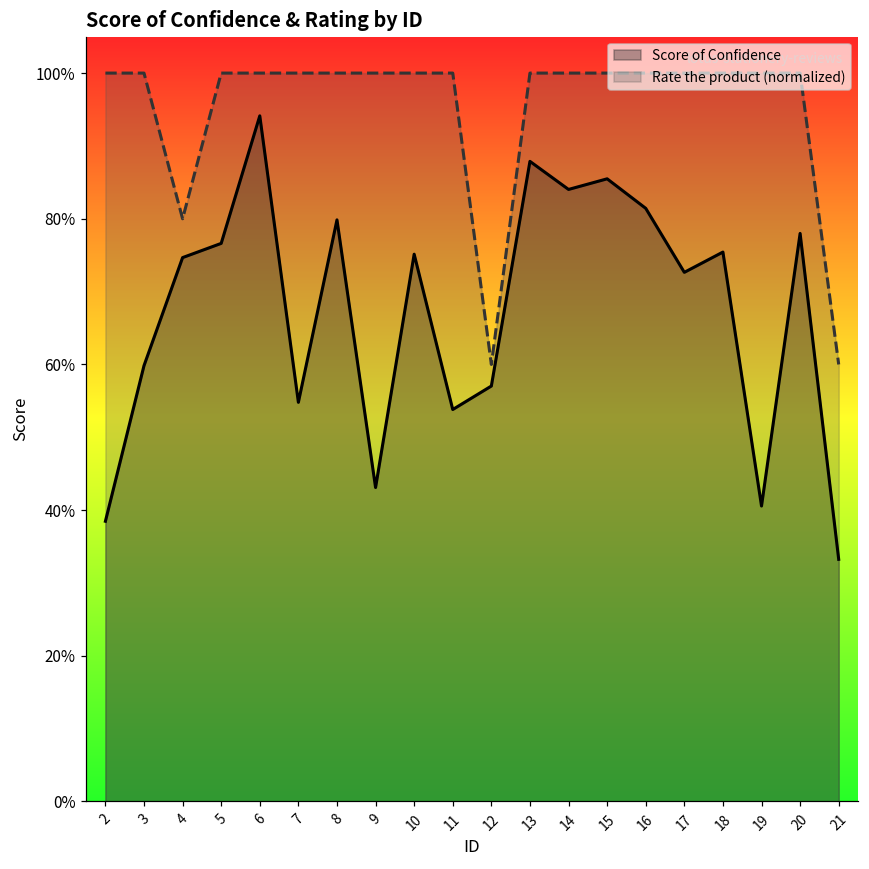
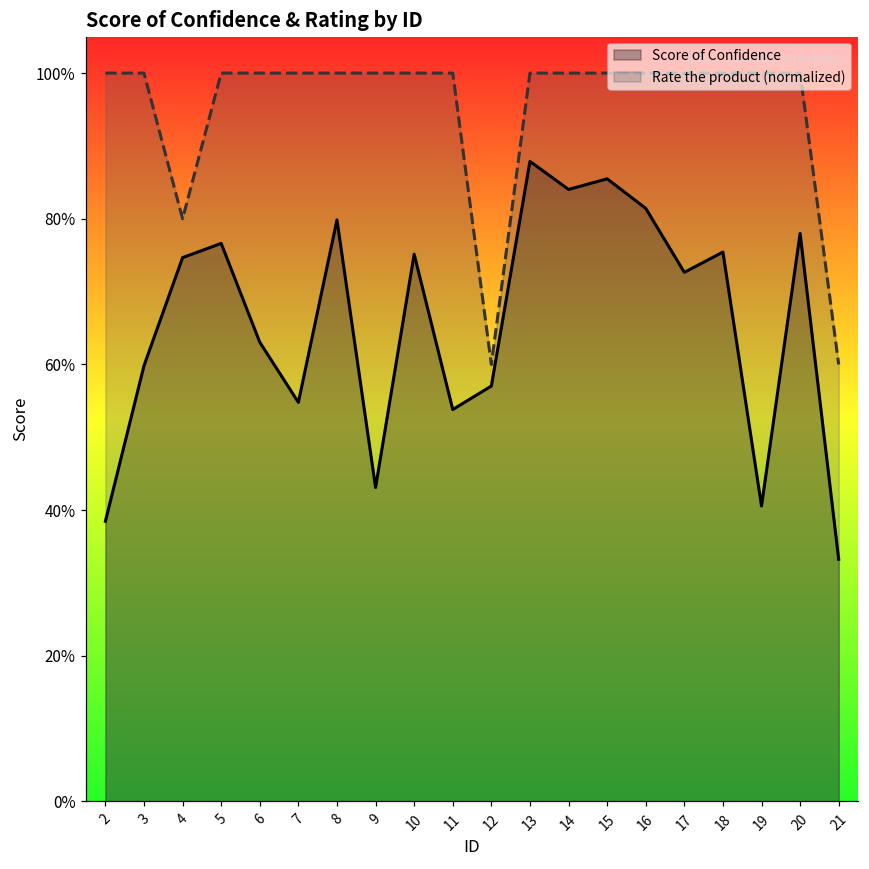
Score of Confidence, 6: 94% -> 63%
